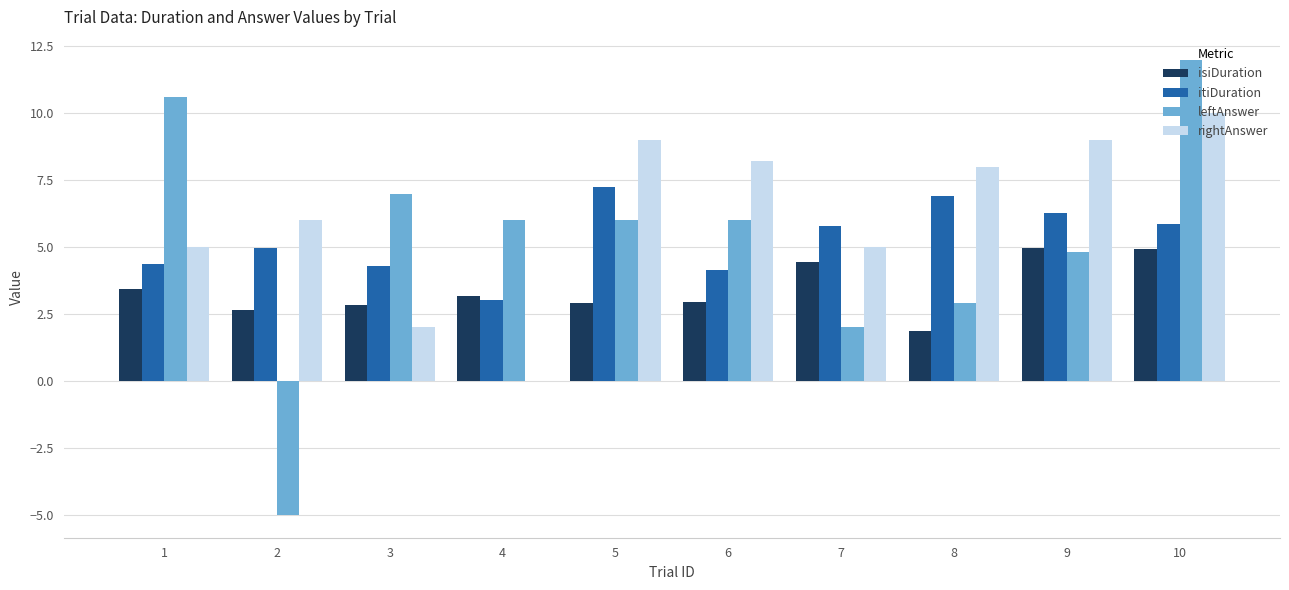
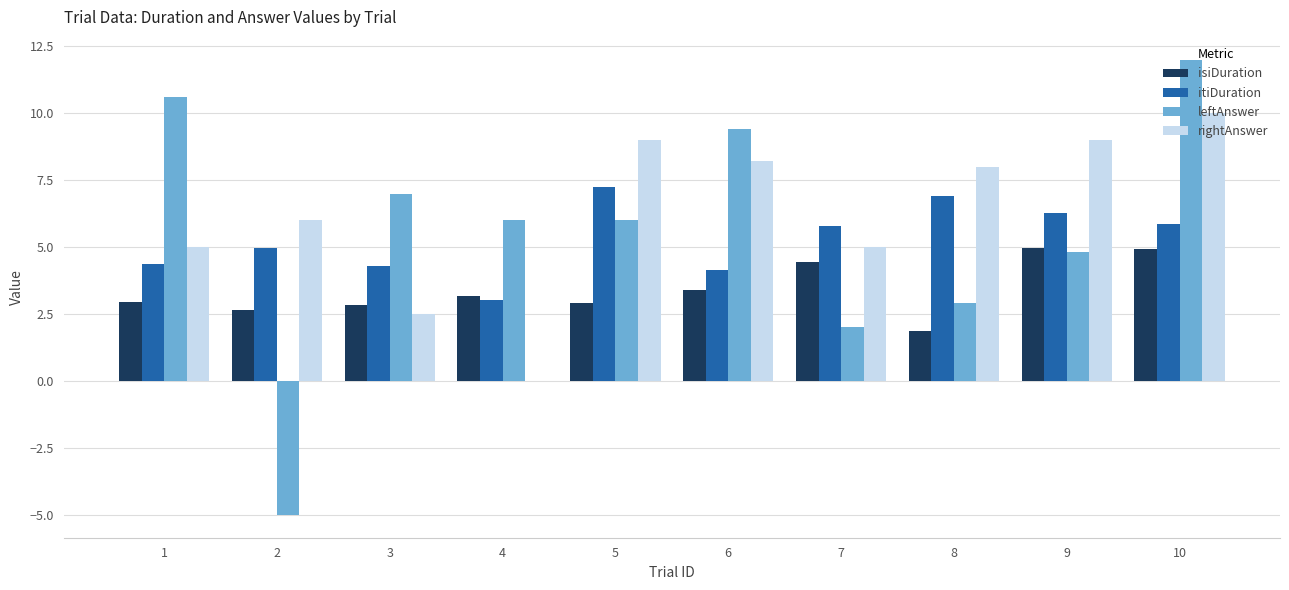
isiDuration, 1: 3.4 -> 3.0
rightAnswer, 3: 2.0 -> 2.5
isiDuration, 6: 3.0 -> 3.4
leftAnswer, 6: 6.0 -> 9.4
